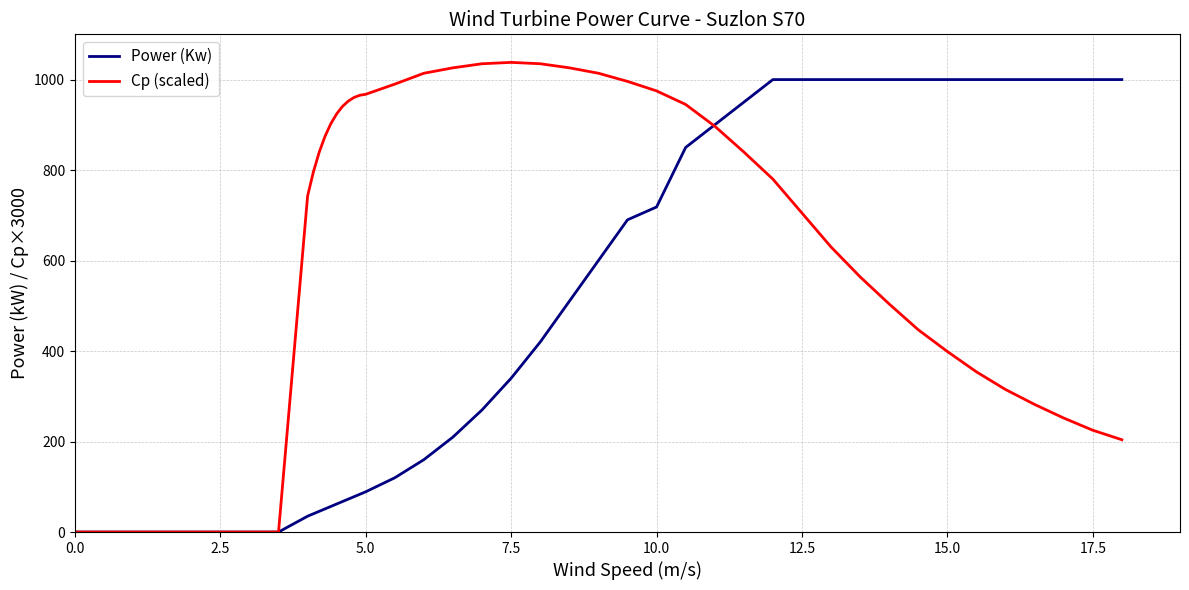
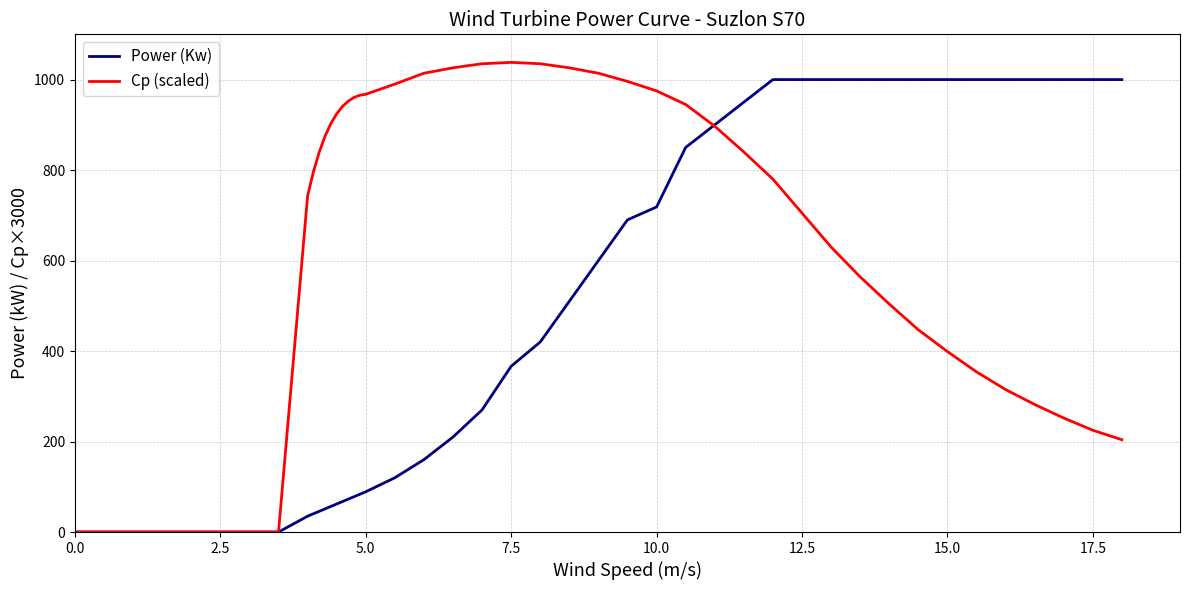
Power (Kw), 7.5: 340 -> 370
